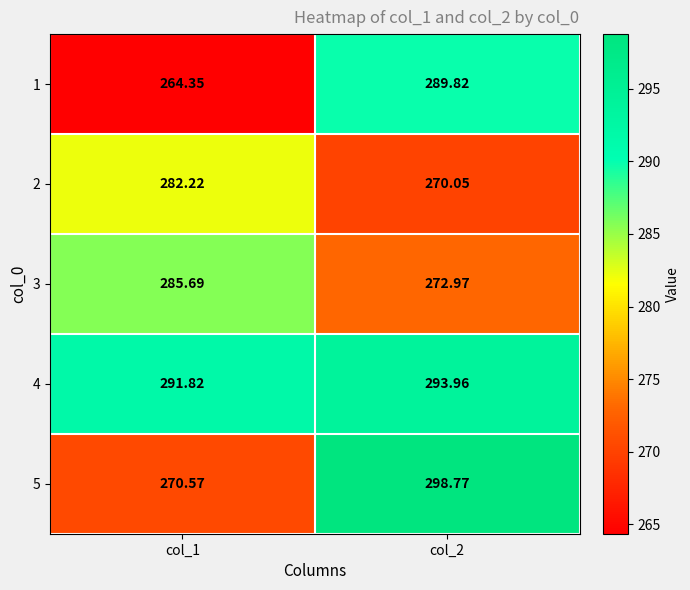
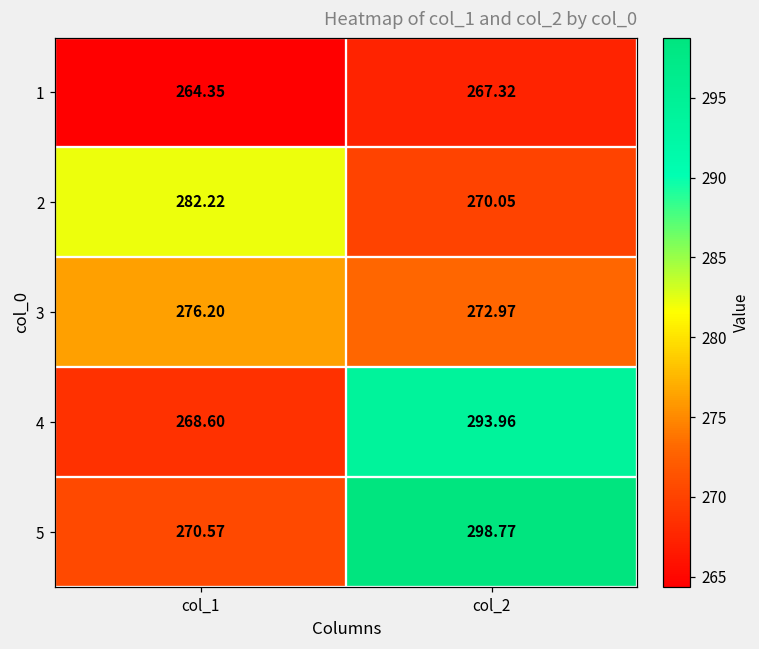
1, col_2: 289.82 -> 267.32
3, col_1: 285.69 -> 276.20
4, col_1: 291.82 -> 268.60
